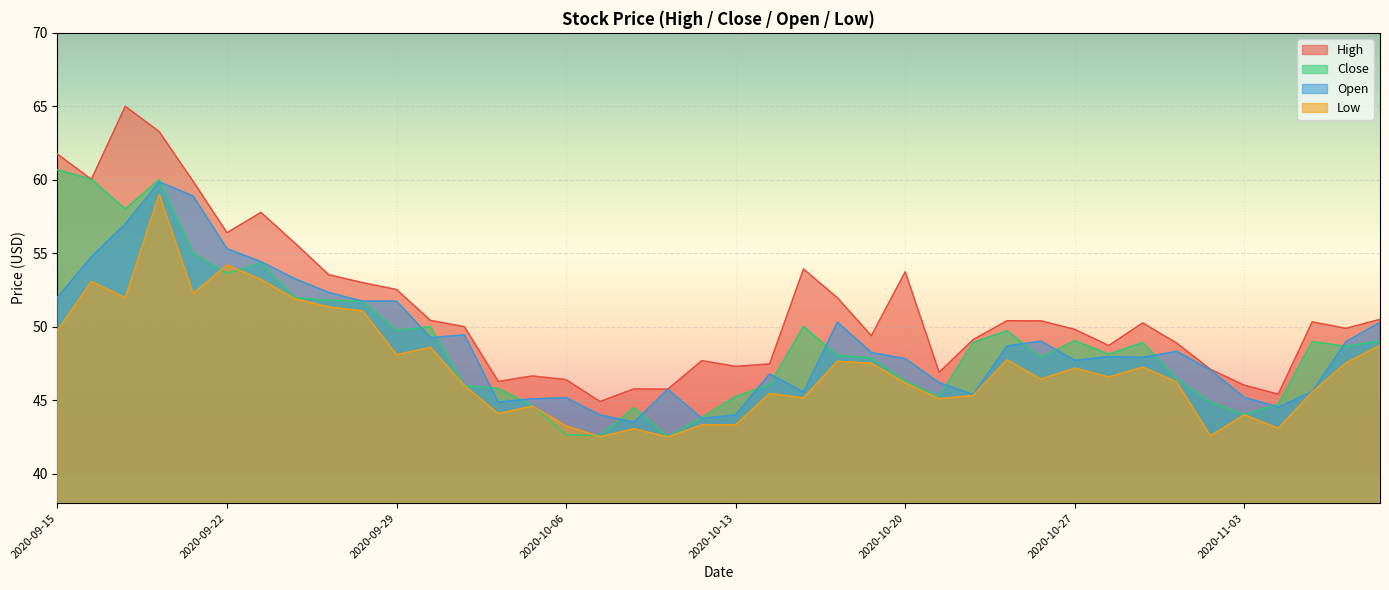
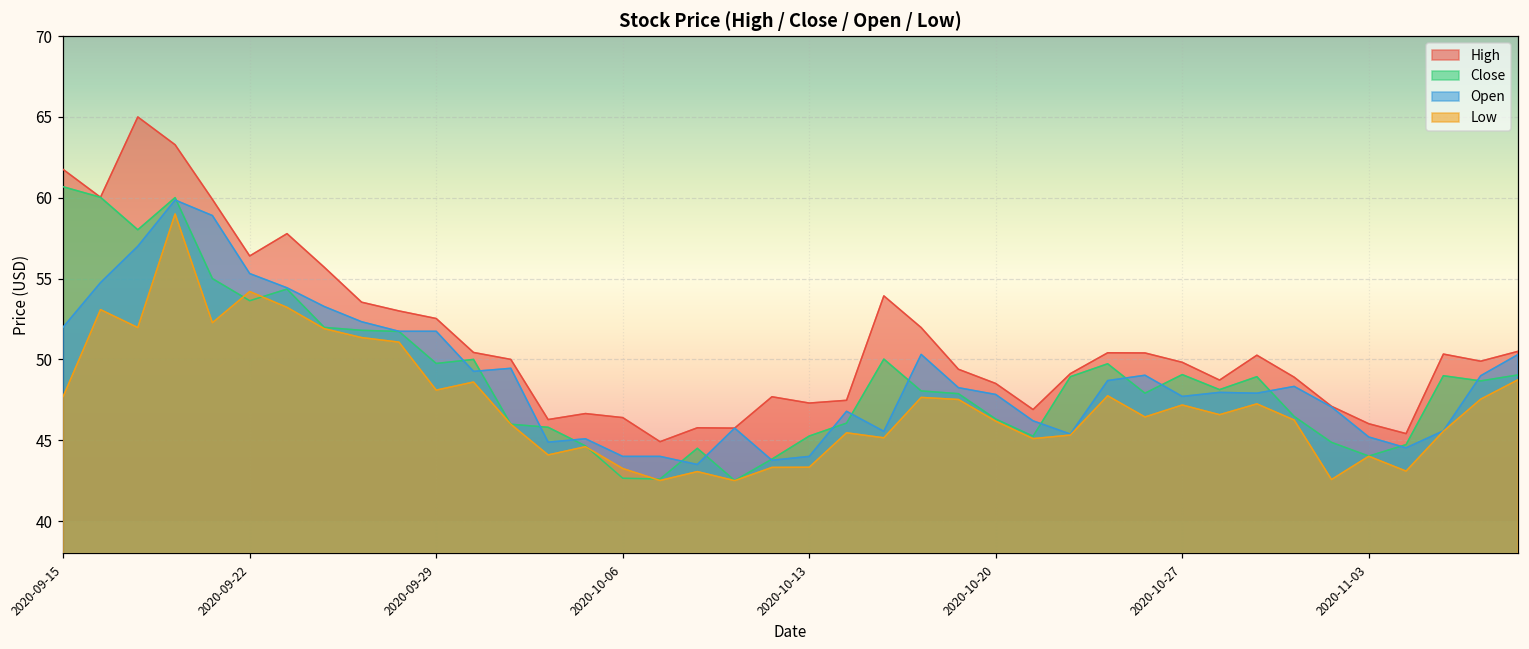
Low, 2020-09-15: 49.8 -> 47.7
Open, 2020-10-06: 45.2 -> 44.0
High, 2020-10-20: 53.7 -> 48.5
